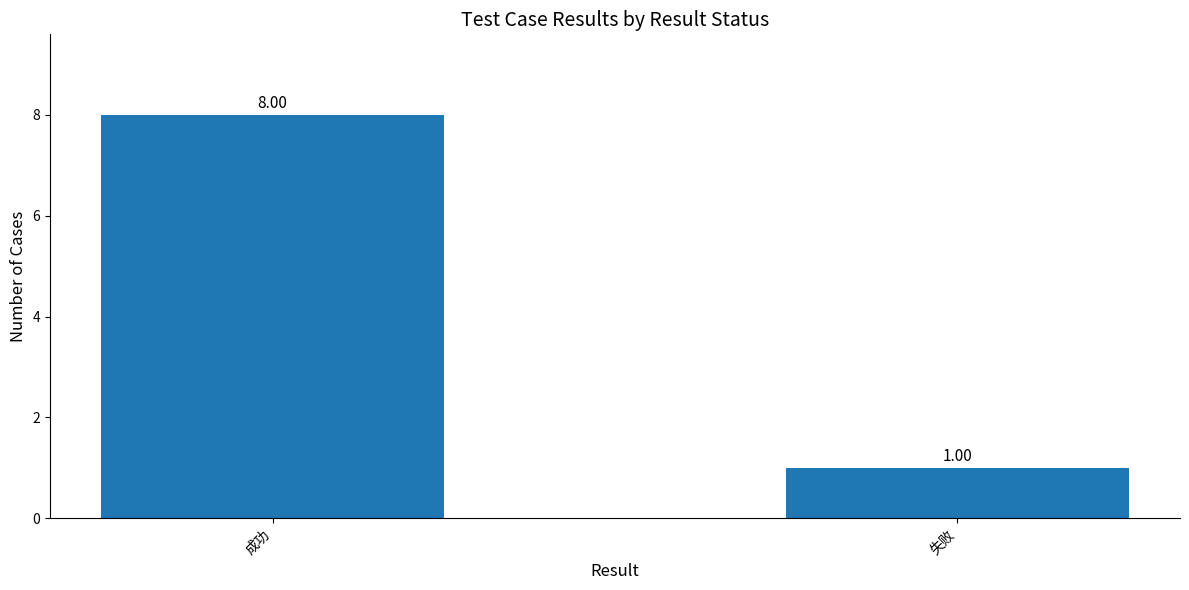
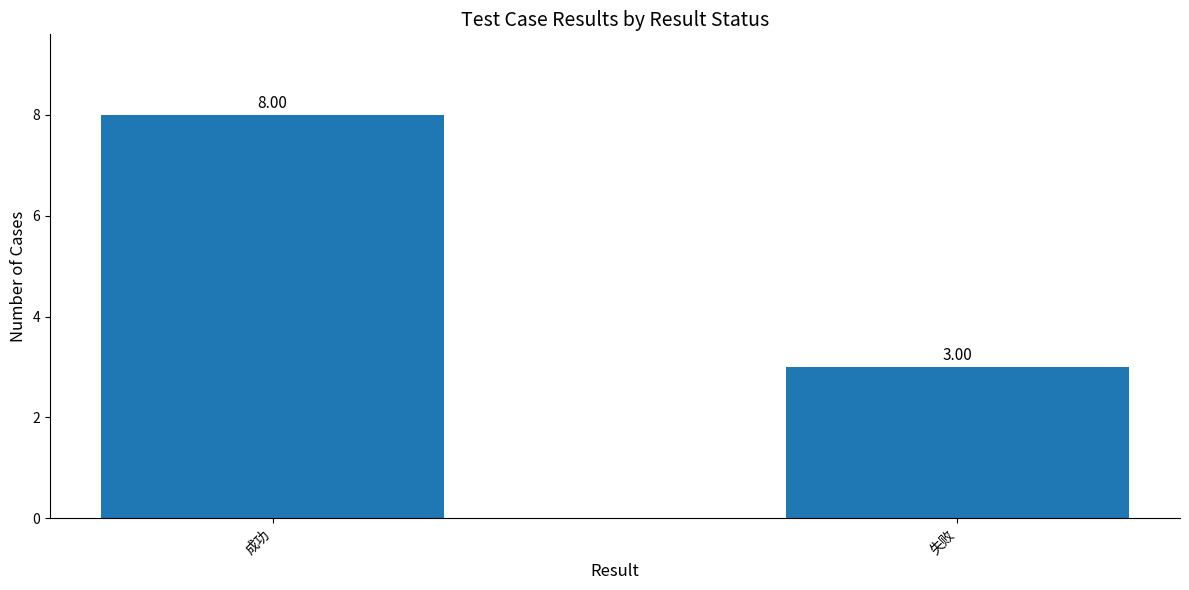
失败: 1.00 -> 3.00
